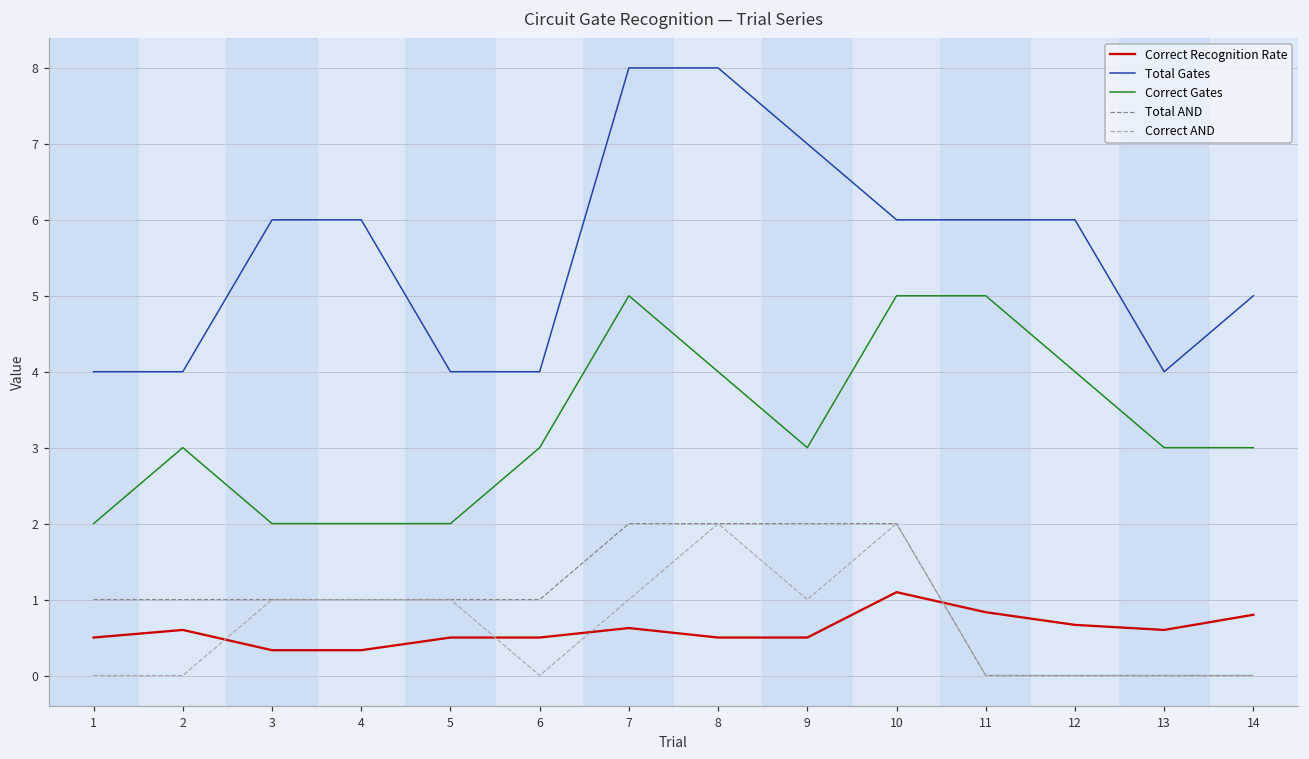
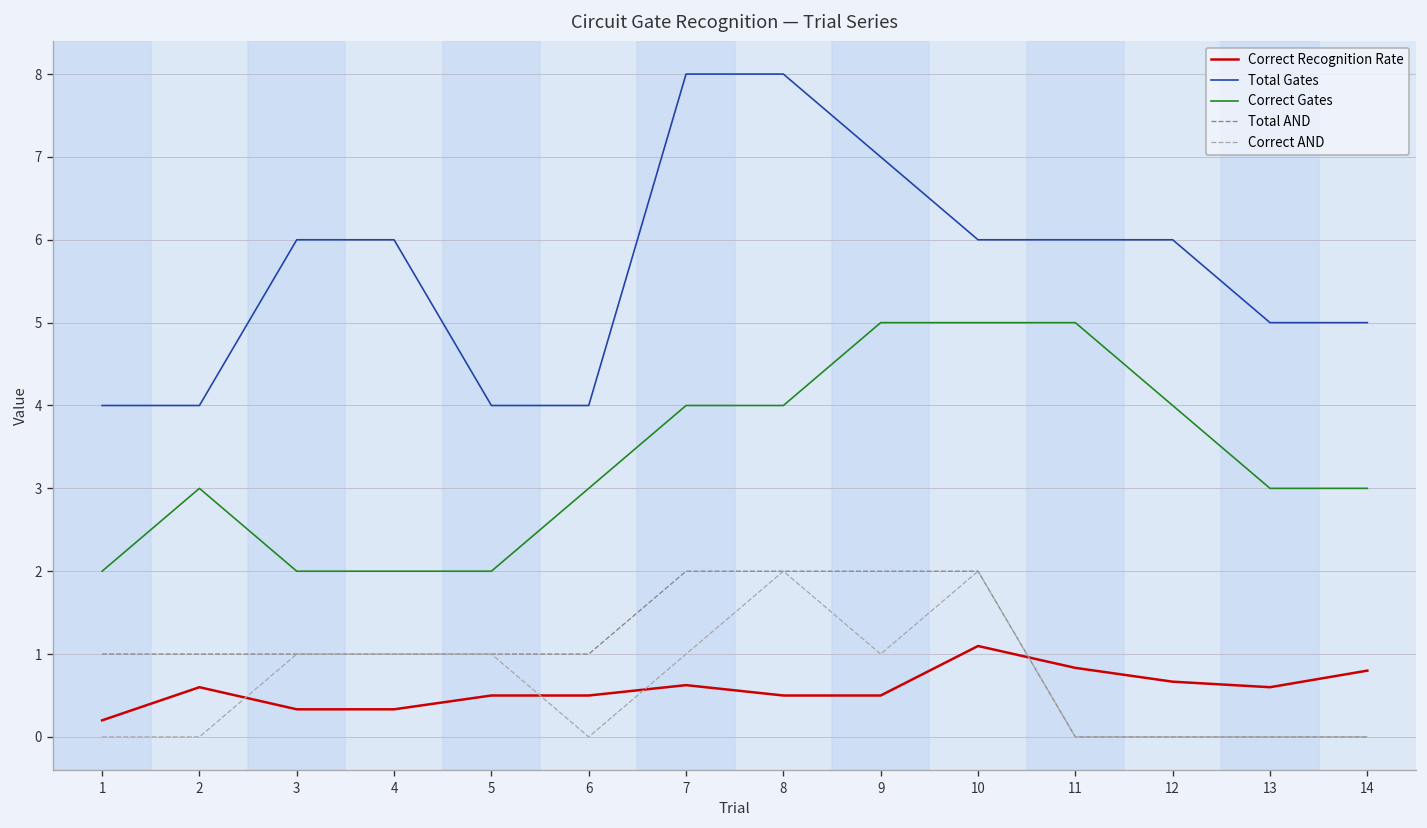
Correct Recognition Rate, 1: 0.5 -> 0.2
Correct Gates, 7: 5 -> 4
Correct Gates, 9: 3 -> 5
Total Gates, 13: 4 -> 5
